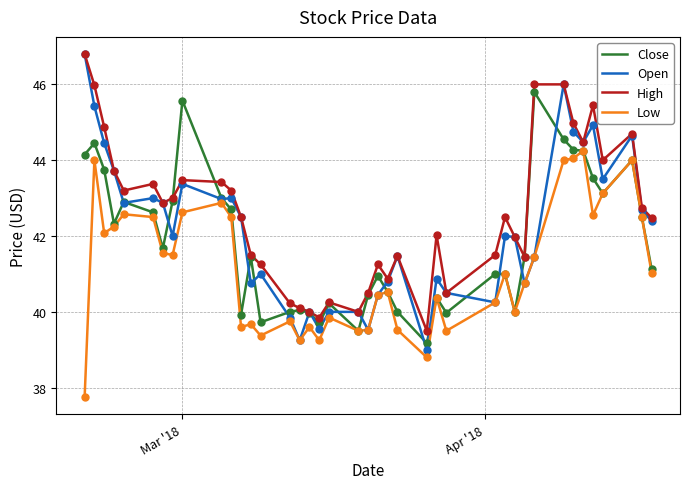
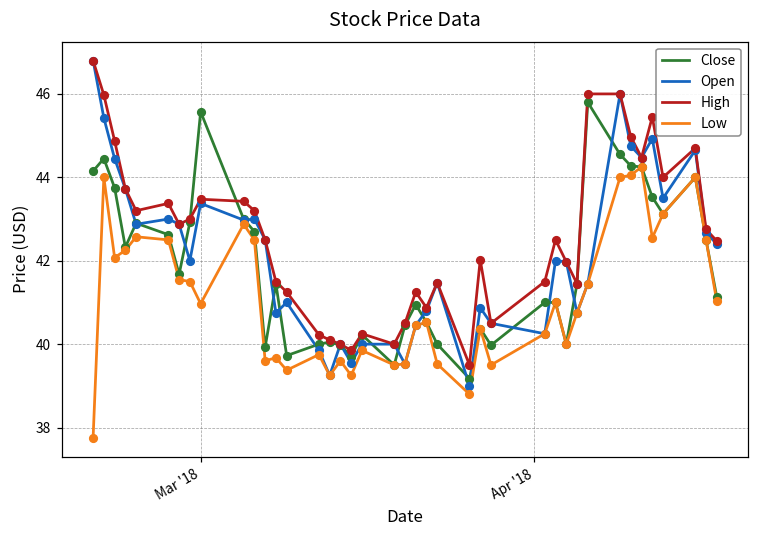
Low, Mar '18: 42.6 -> 41.0
